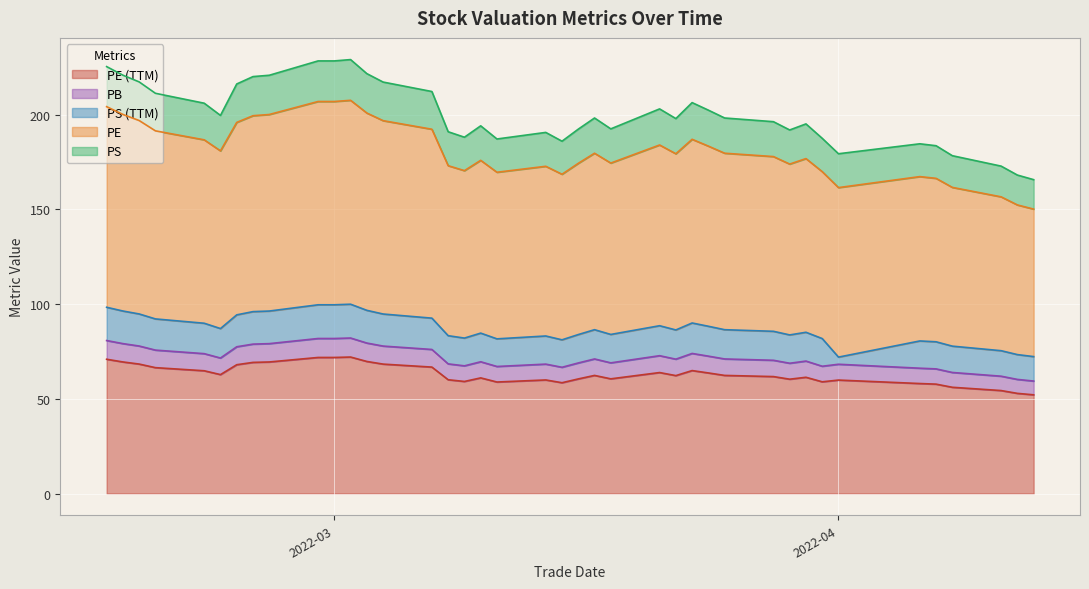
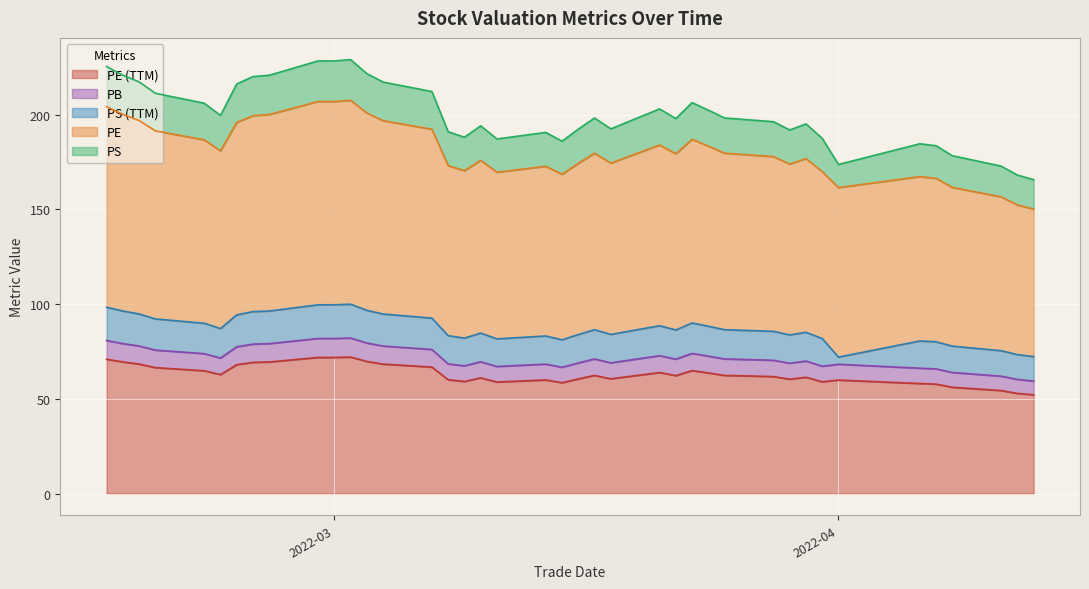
PS, 2022-04: 18 -> 12
